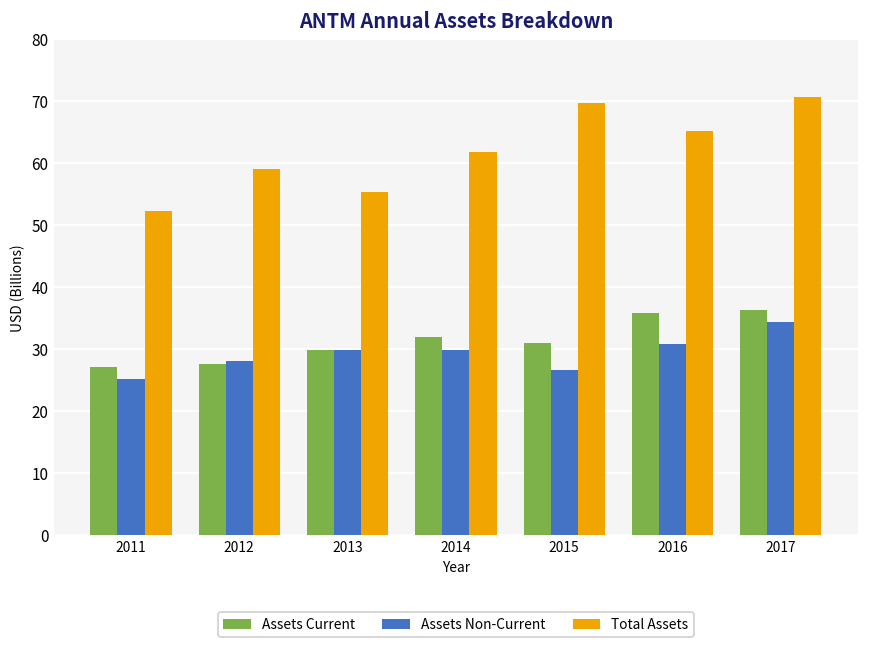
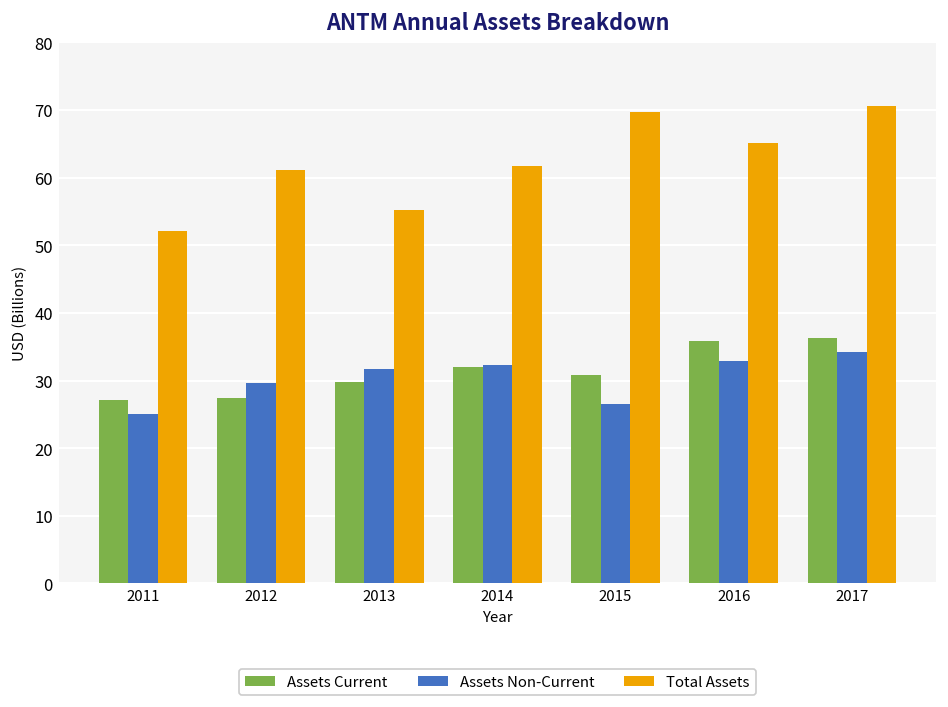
Assets Non-Current, 2012: 28 -> 30
Total Assets, 2012: 59 -> 61
Assets Non-Current, 2013: 30 -> 32
Assets Non-Current, 2014: 30 -> 32
Assets Non-Current, 2016: 31 -> 33
